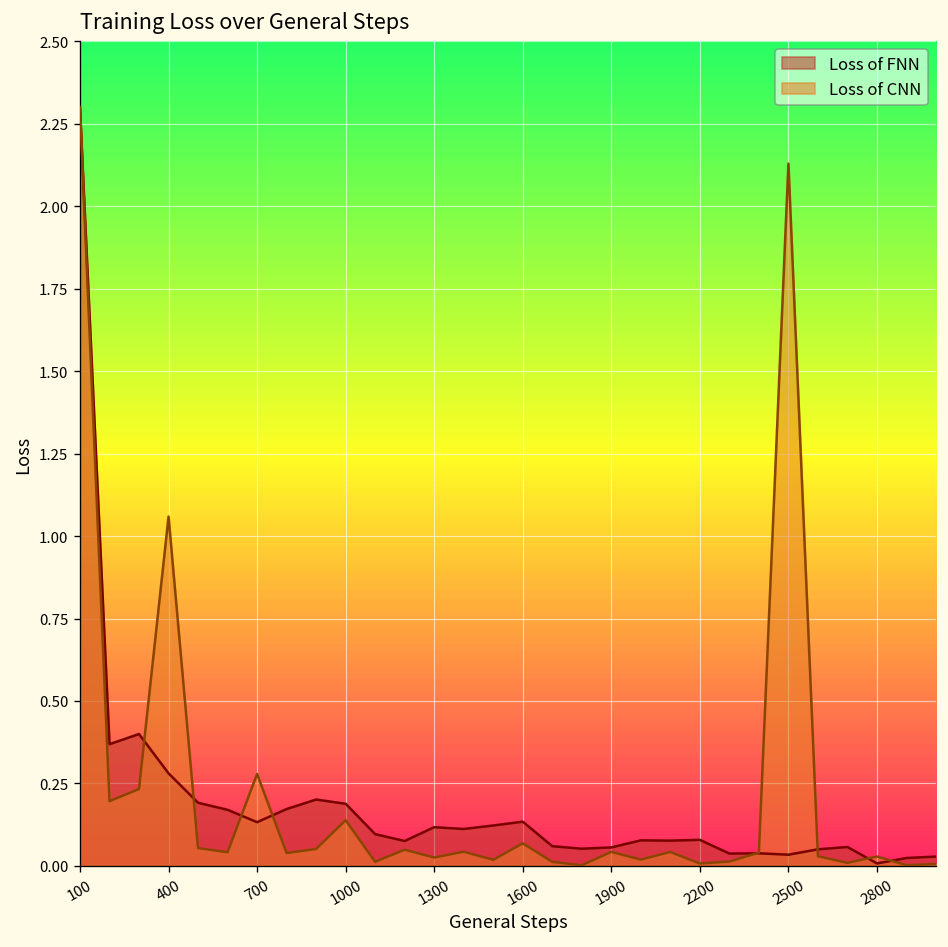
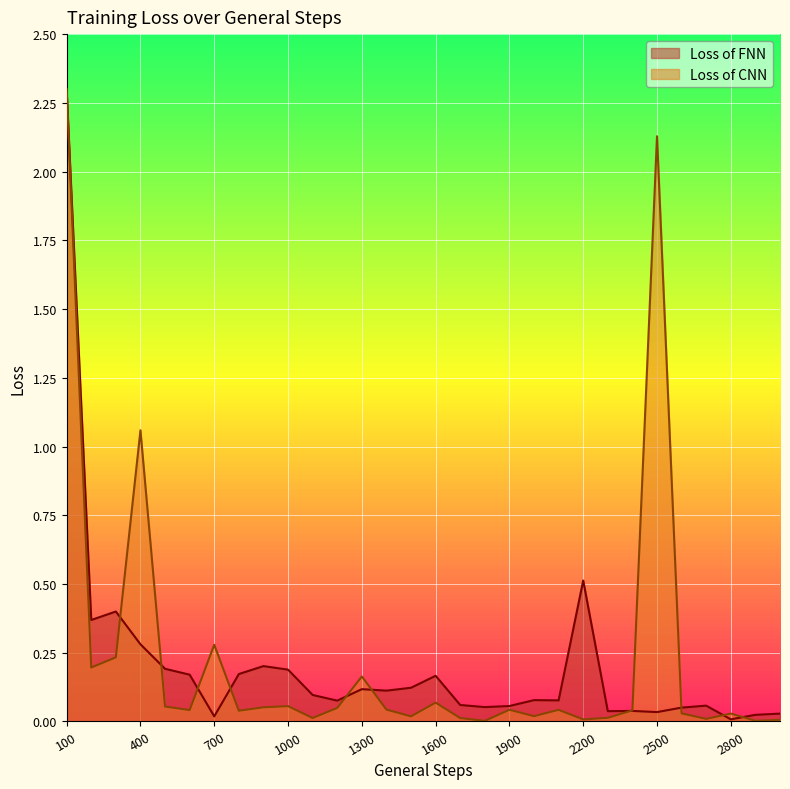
Loss of FNN, 700: 0.13 -> 0.02
Loss of CNN, 1000: 0.14 -> 0.06
Loss of CNN, 1300: 0.03 -> 0.16
Loss of FNN, 1600: 0.13 -> 0.17
Loss of FNN, 2200: 0.08 -> 0.51
